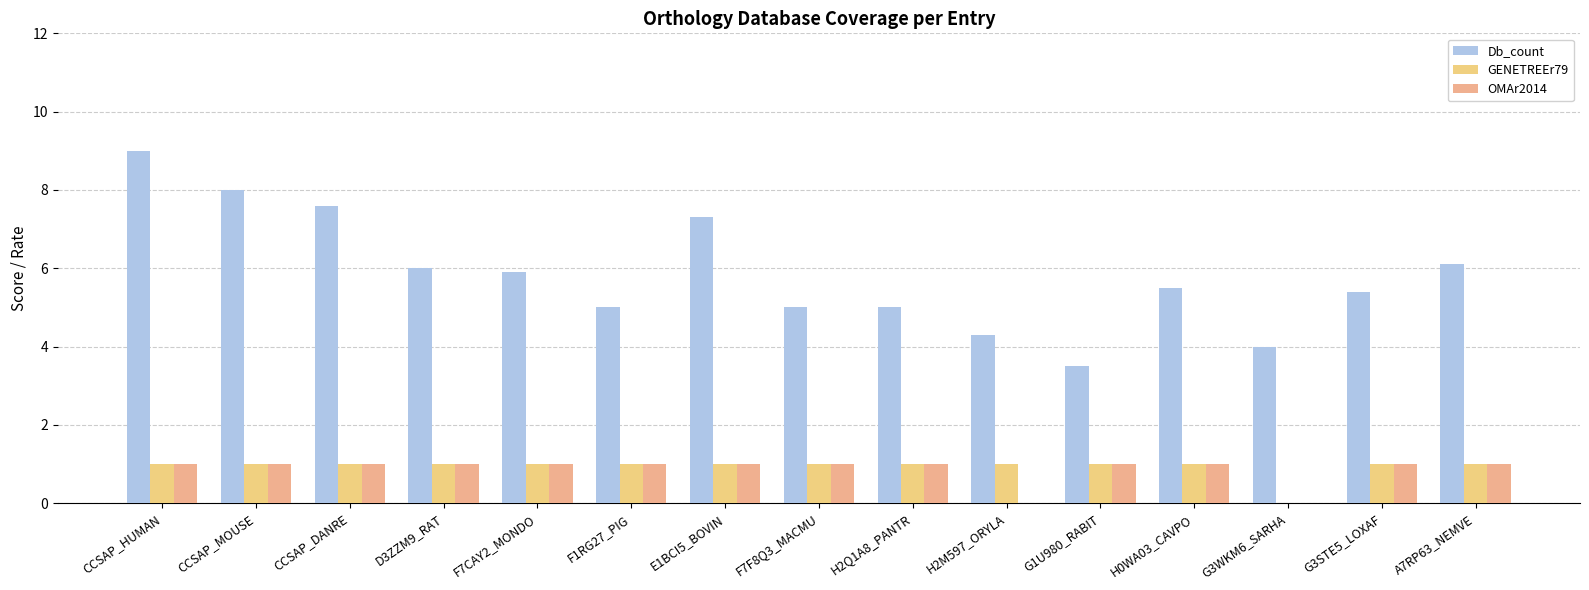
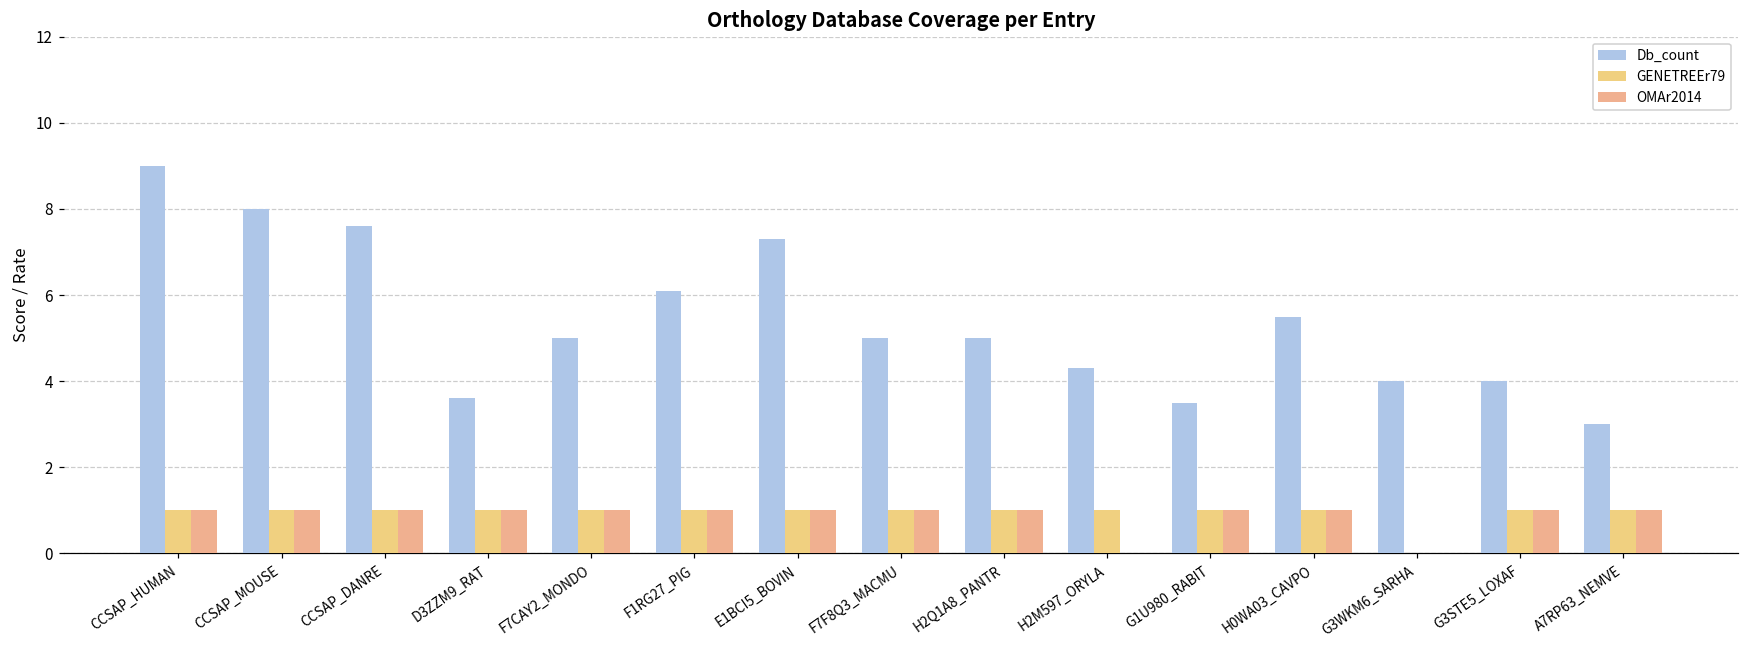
Db_count, D3ZZM9_RAT: 6.0 -> 3.6
Db_count, F7CAY2_MONDO: 5.9 -> 5.0
Db_count, F1RG27_PIG: 5.0 -> 6.1
Db_count, G3STE5_LOXAF: 5.4 -> 4.0
Db_count, A7RP63_NEMVE: 6.1 -> 3.0
